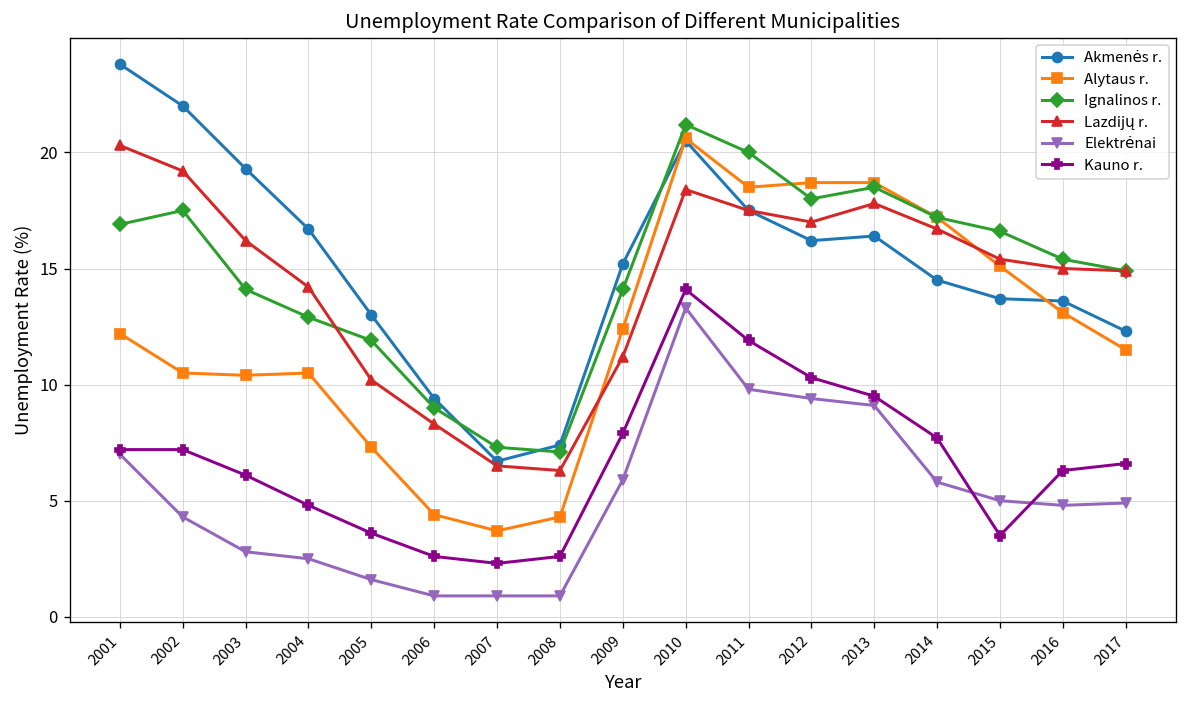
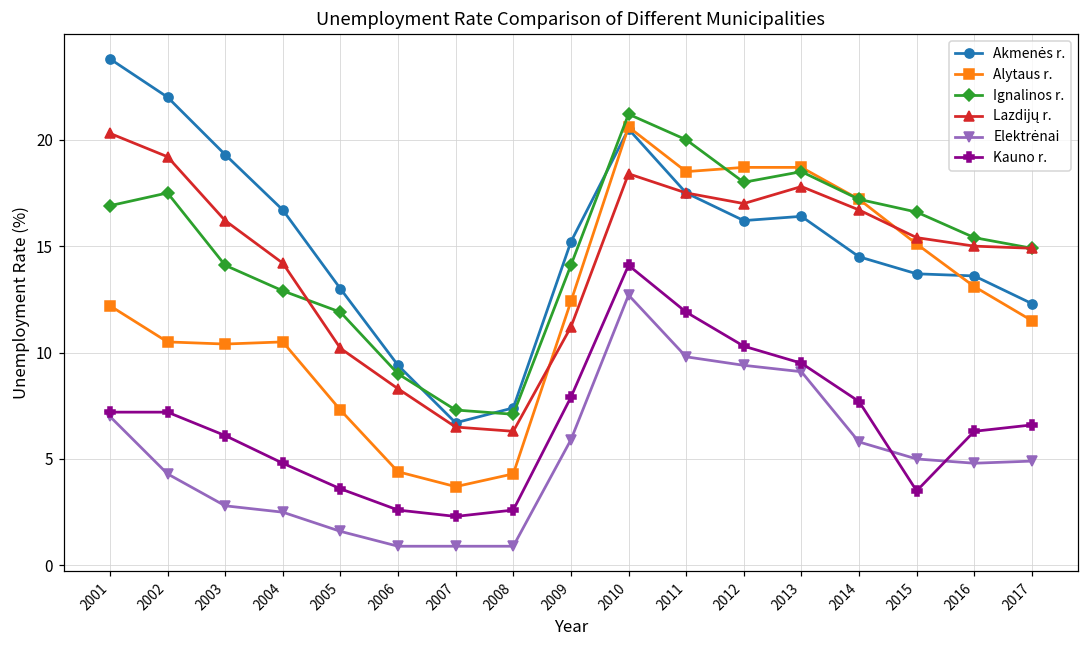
Elektrėnai, 2010: 13.3 -> 12.7
